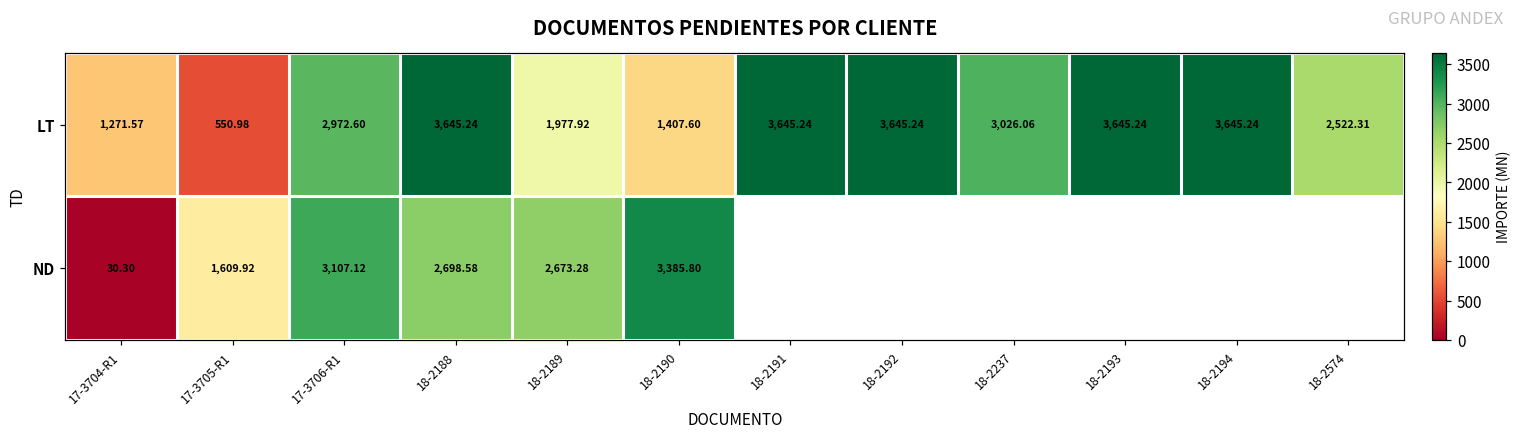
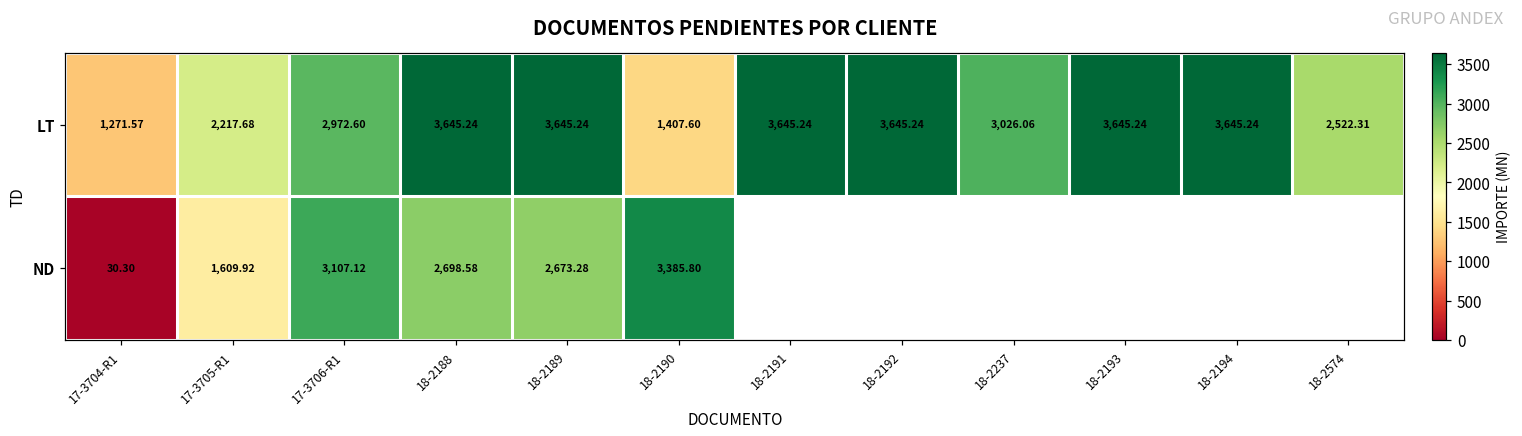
LT, 17-3705-R1: 550.98 -> 2,217.68
LT, 18-2189: 1,977.92 -> 3,645.24
